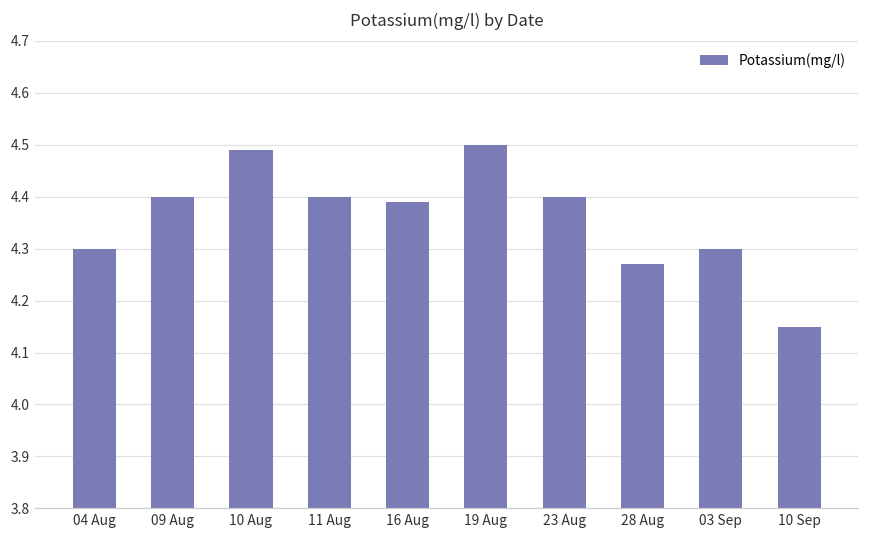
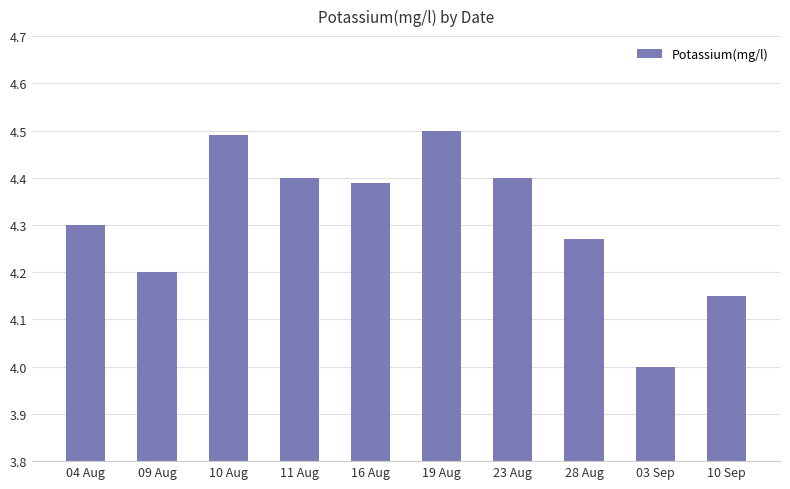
09 Aug: 4.4 -> 4.2
03 Sep: 4.3 -> 4.0
